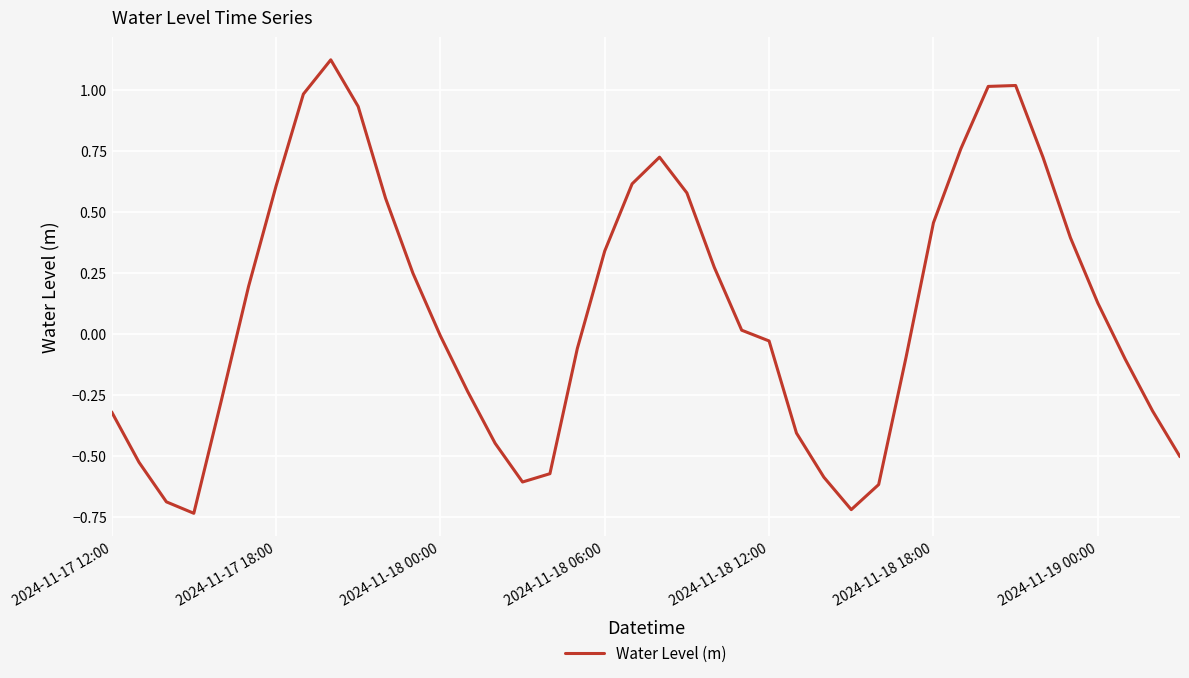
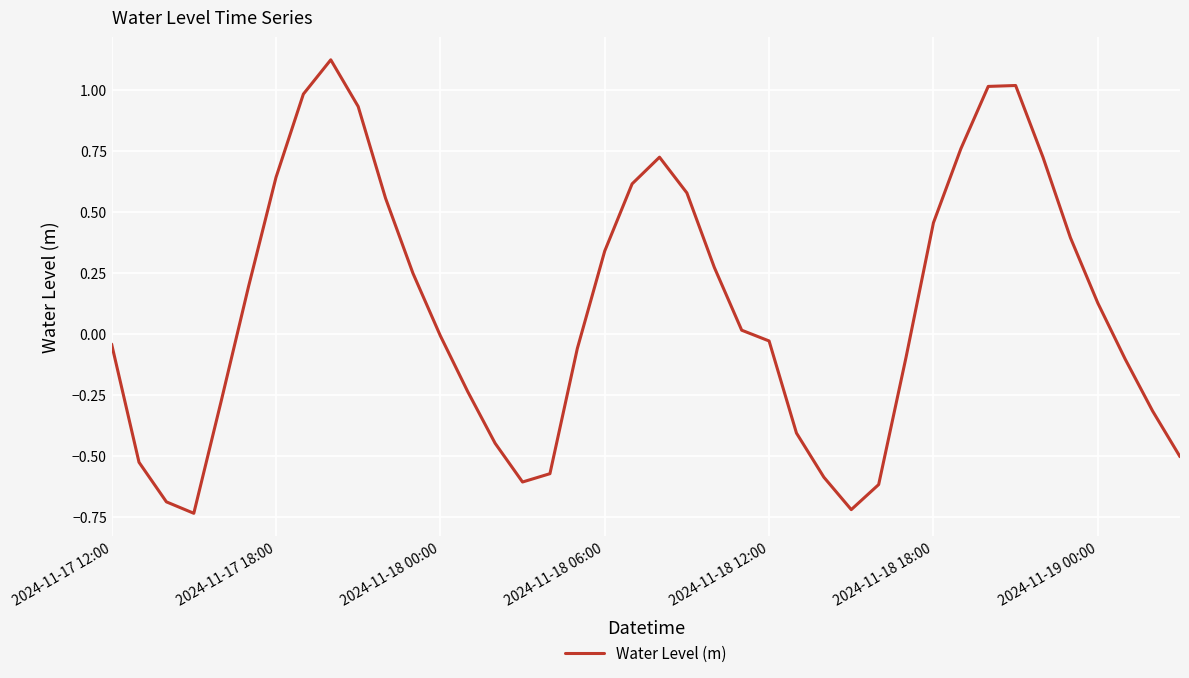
2024-11-17 12:00: -0.32 -> -0.04
2024-11-17 18:00: 0.60 -> 0.64
